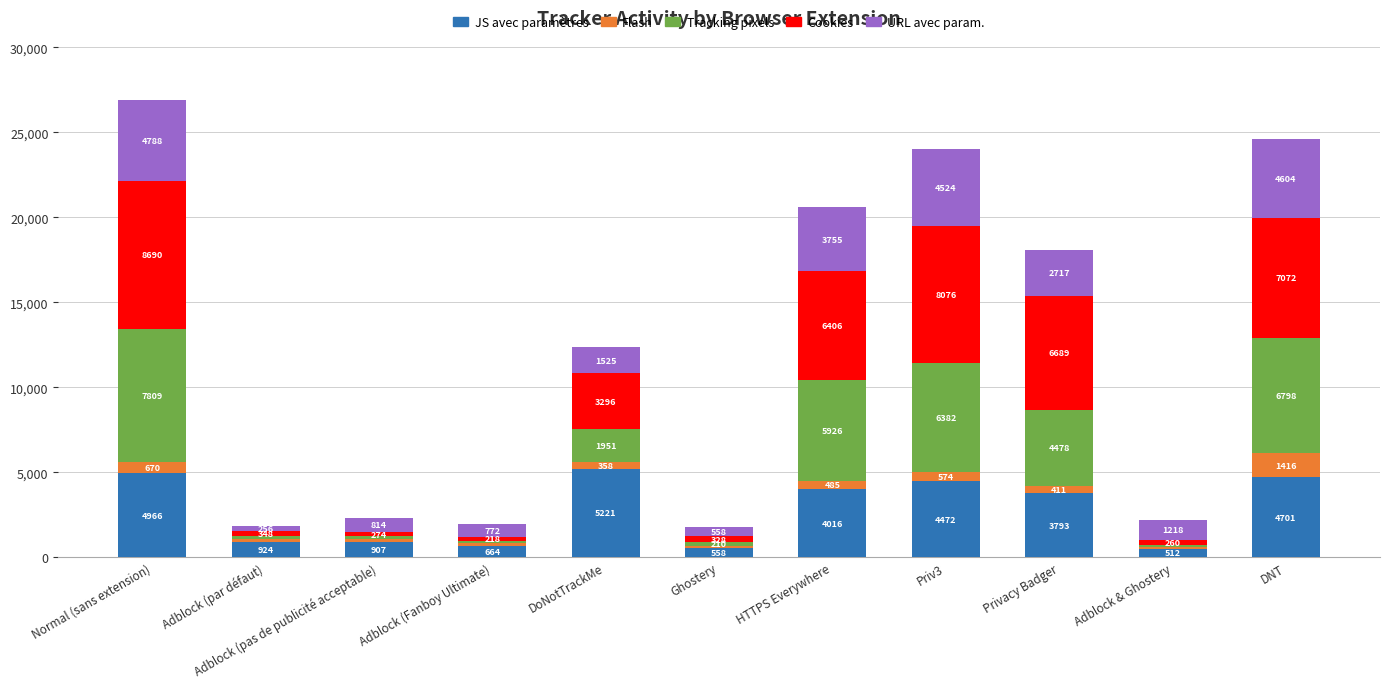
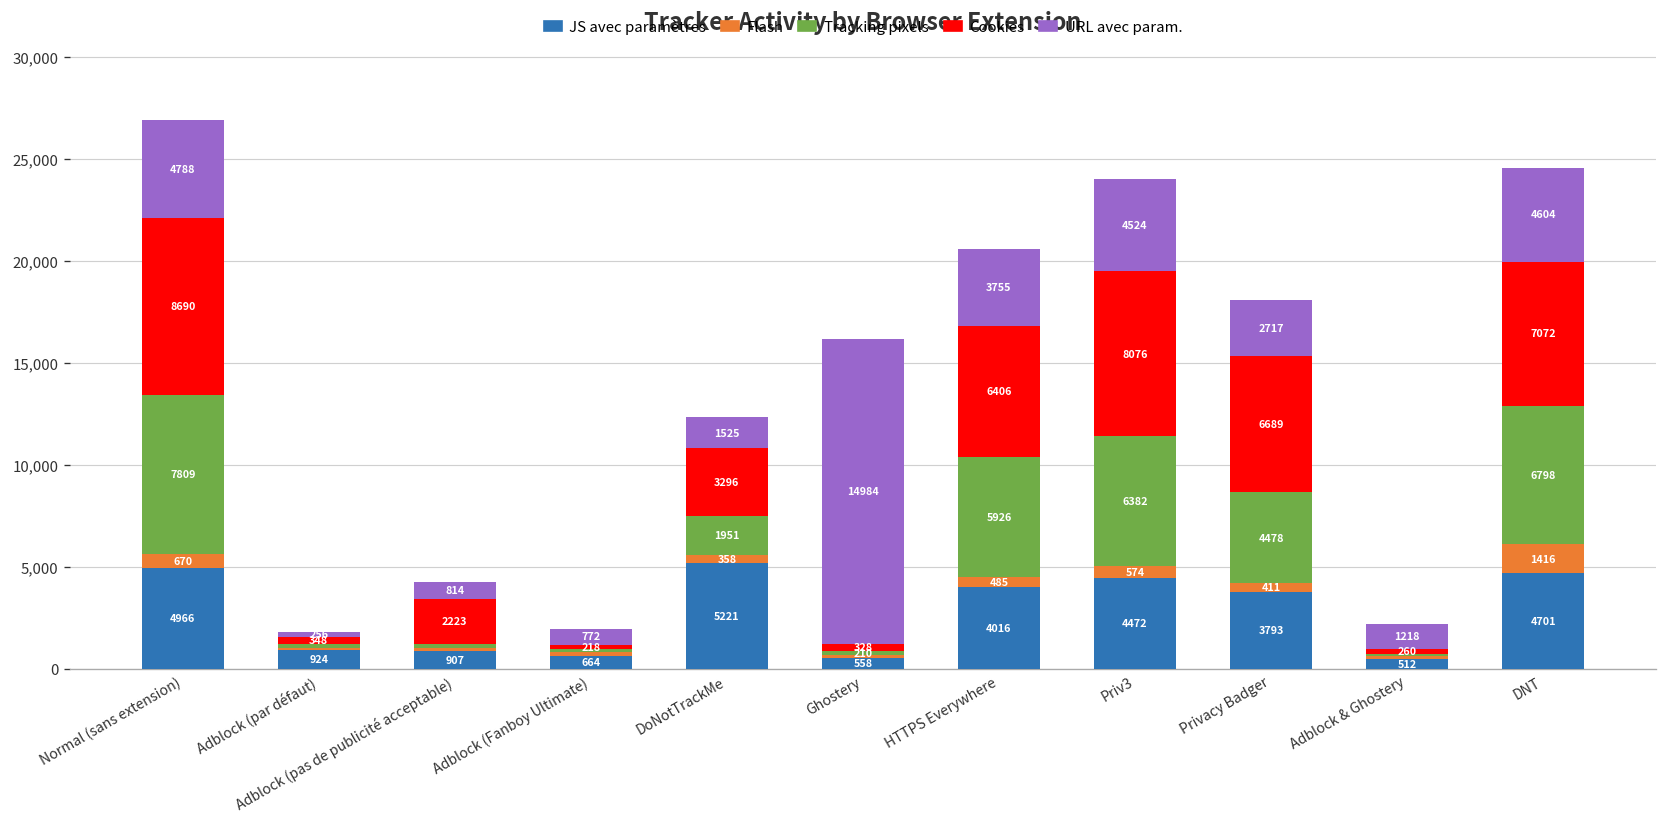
Cookies, Adblock (pas de publicité acceptable): 274 -> 2223
URL avec param., Ghostery: 558 -> 14984
